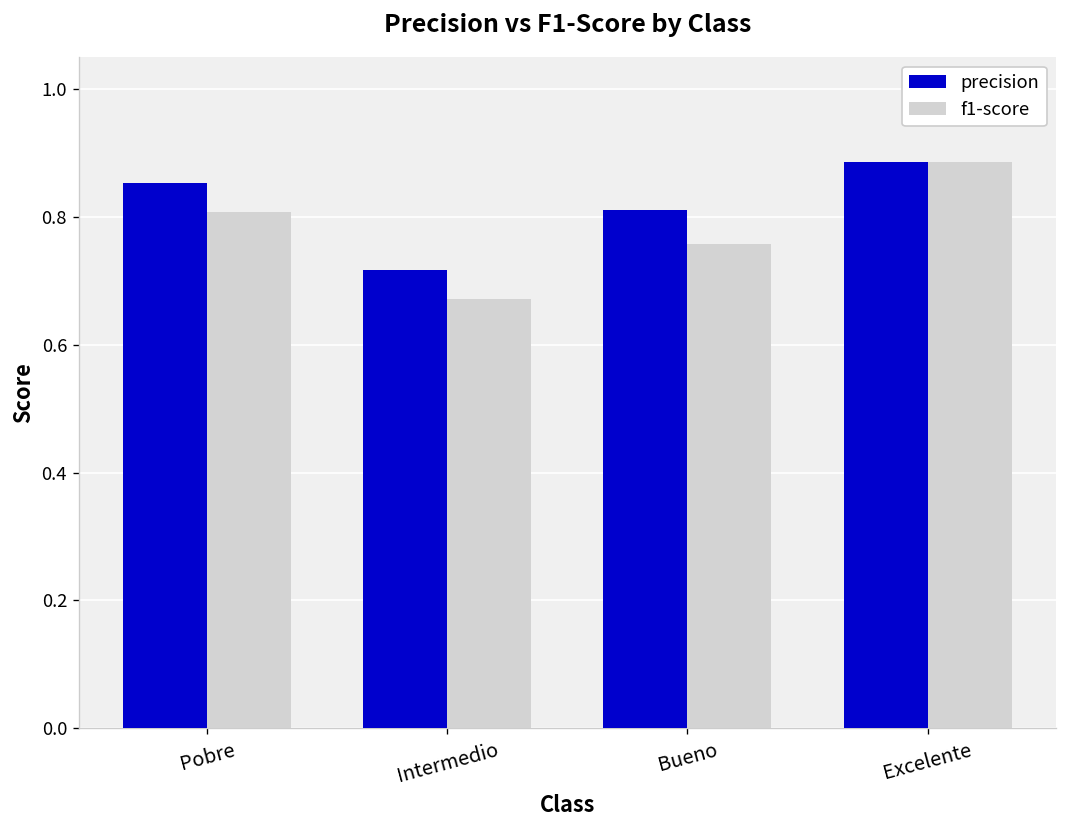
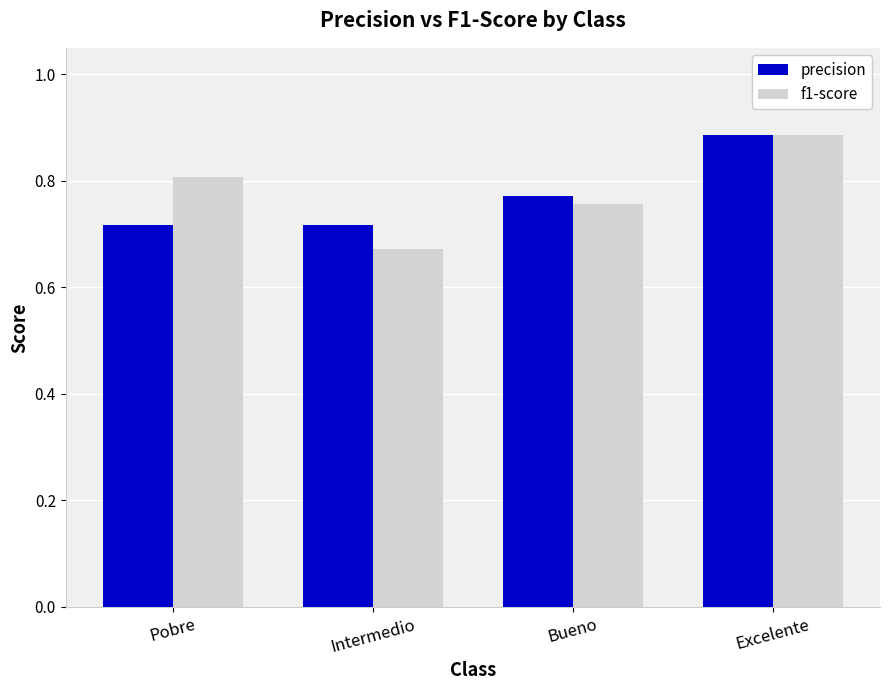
precision, Pobre: 0.85 -> 0.72
precision, Bueno: 0.81 -> 0.77
